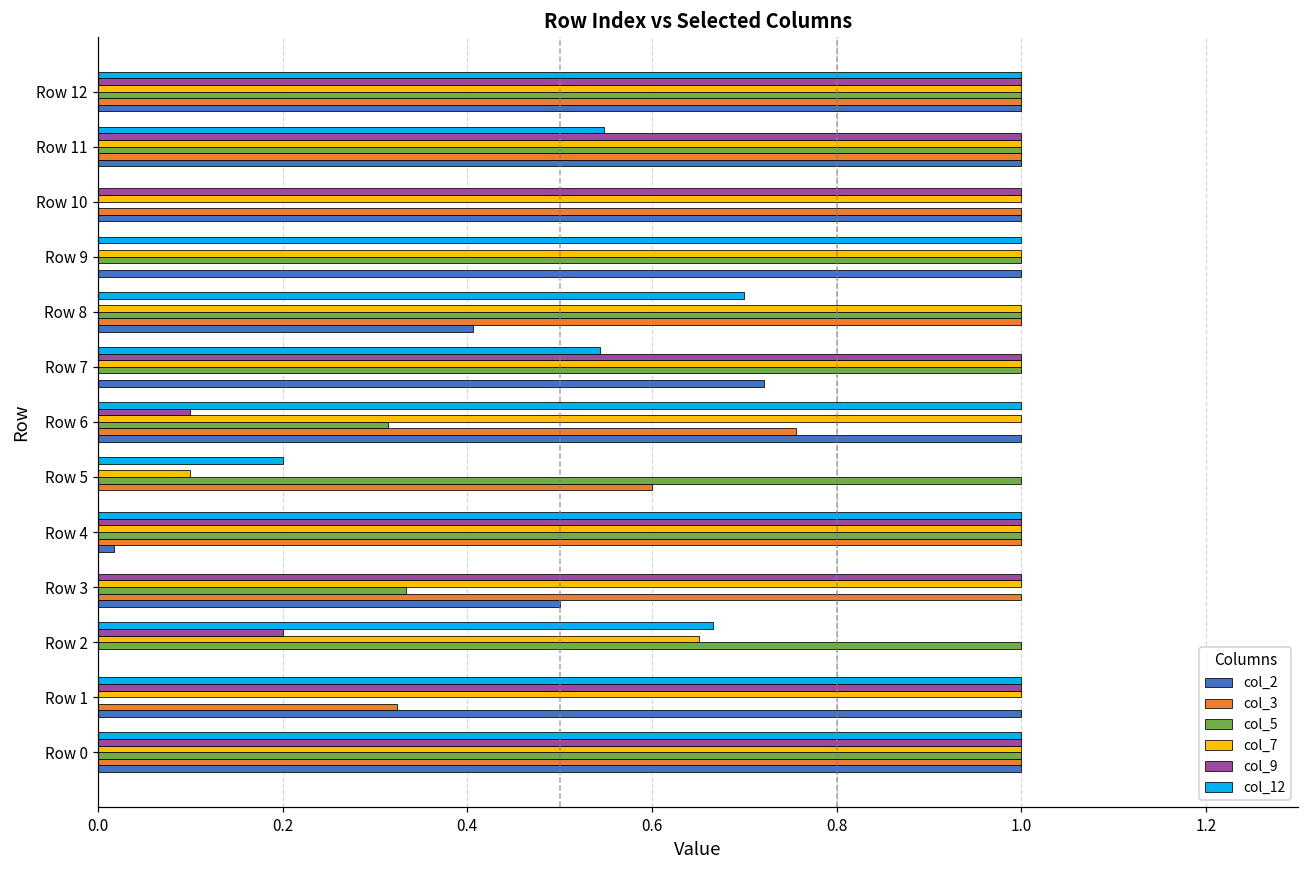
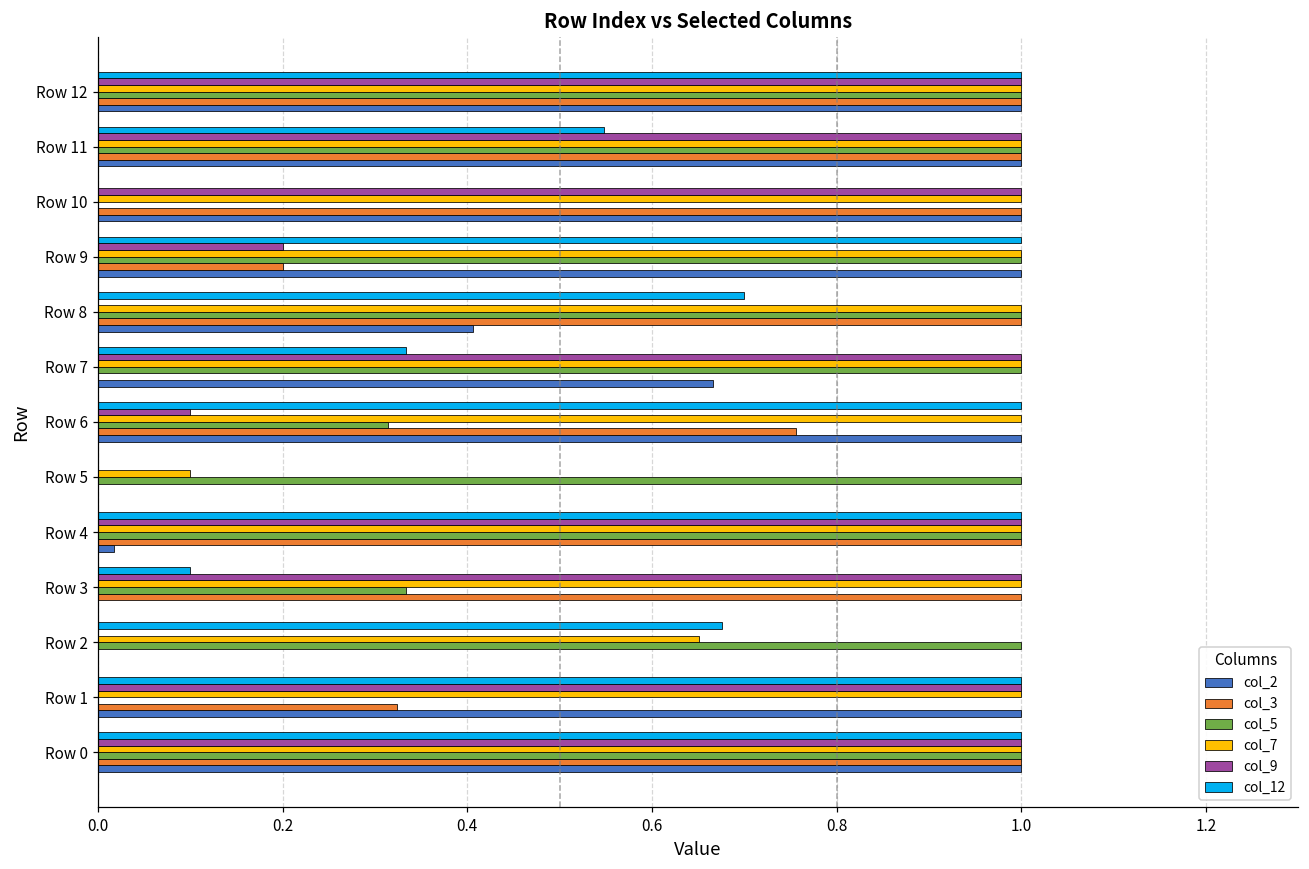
col_9, Row 9: 0.0 -> 0.2
col_3, Row 9: 0.0 -> 0.2
col_12, Row 7: 0.54 -> 0.33
col_2, Row 7: 0.72 -> 0.67
col_12, Row 5: 0.2 -> 0.0
col_3, Row 5: 0.6 -> 0.0
col_12, Row 3: 0.0 -> 0.1
col_2, Row 3: 0.5 -> 0.0
col_12, Row 2: 0.67 -> 0.68
col_9, Row 2: 0.2 -> 0.0
